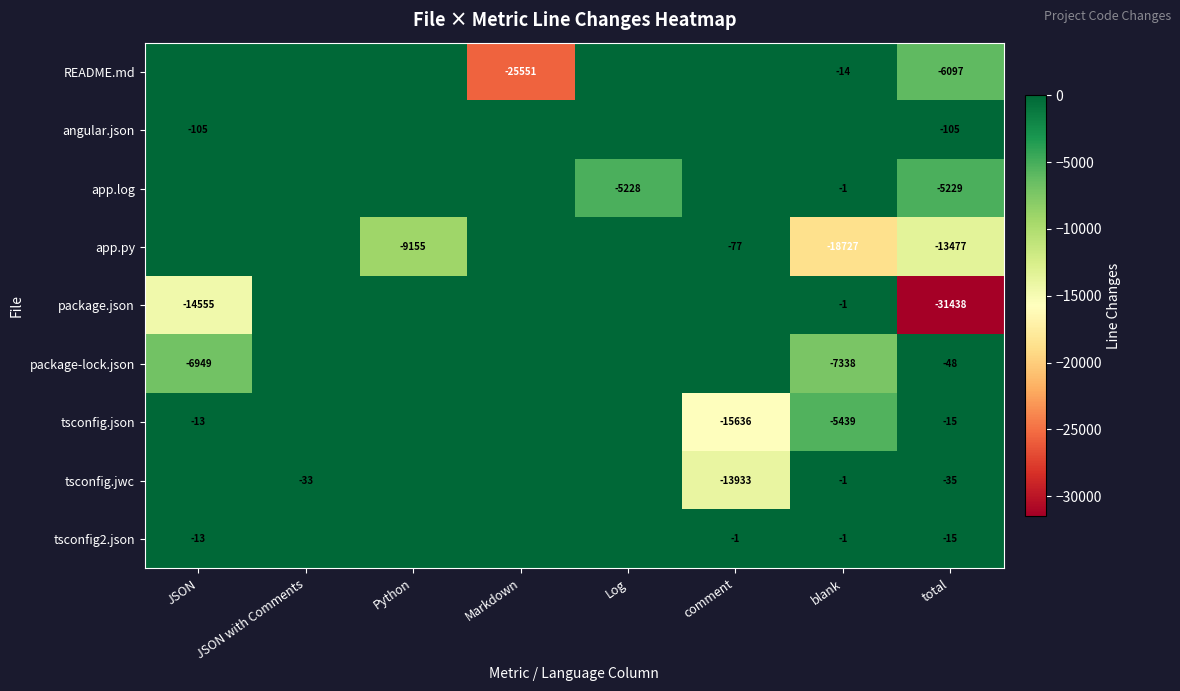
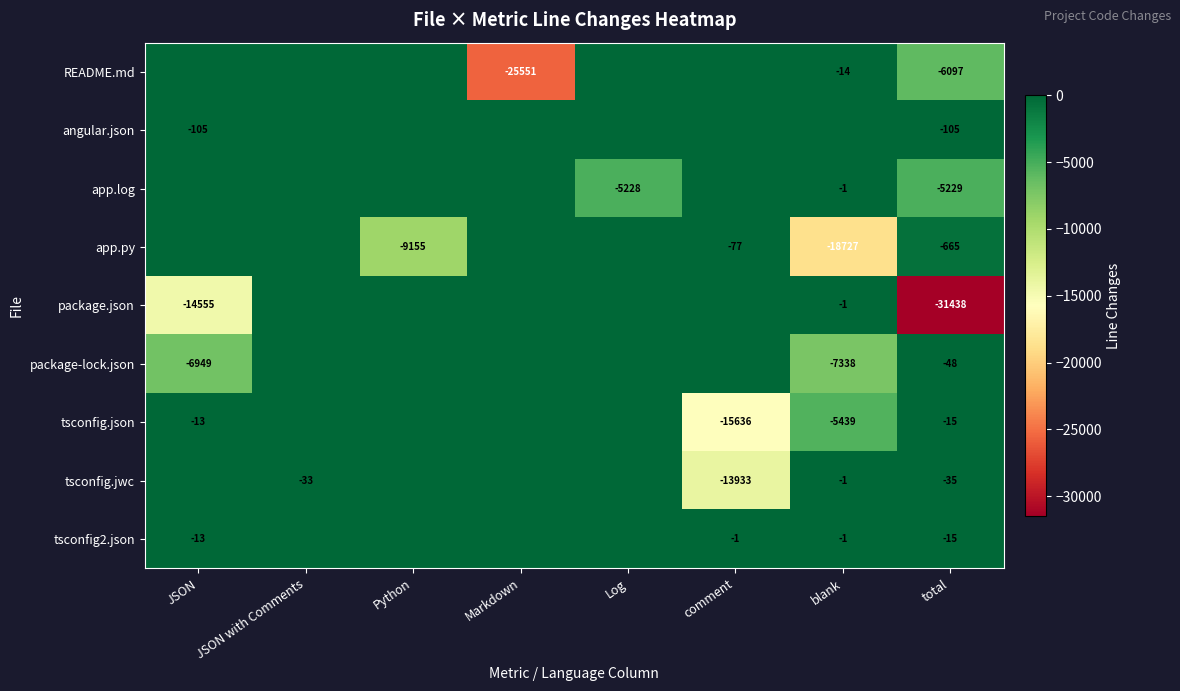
app.py, total: -13477 -> -665
